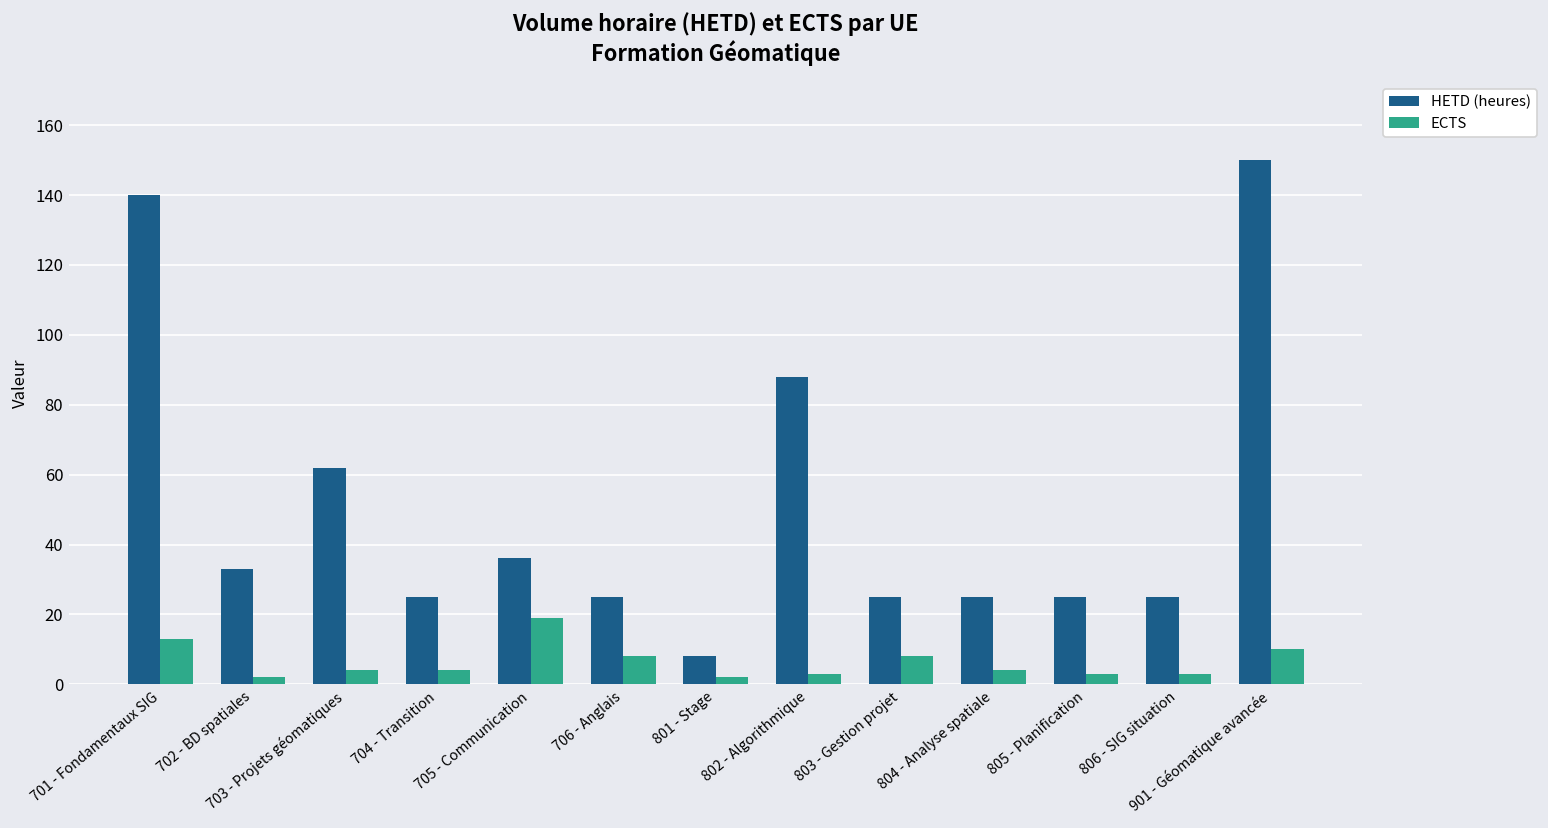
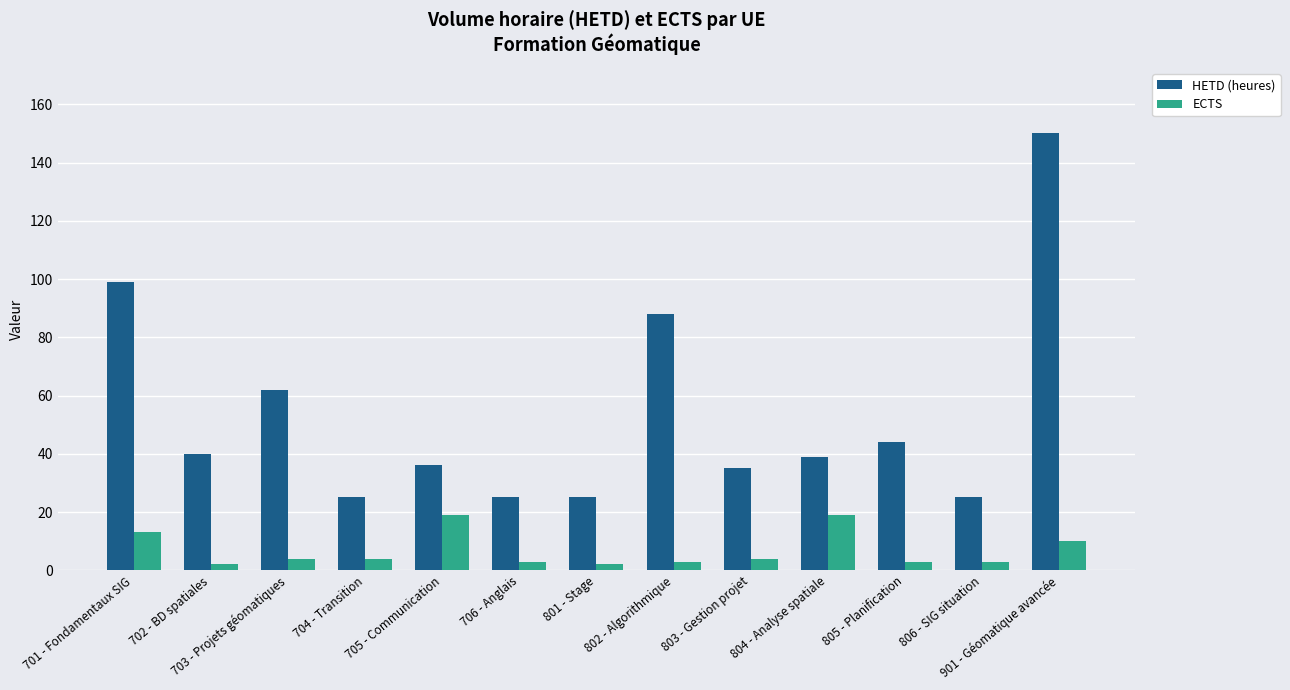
HETD (heures), 701 - Fondamentaux SIG: 140 -> 99
HETD (heures), 702 - BD spatiales: 33 -> 40
ECTS, 706 - Anglais: 8 -> 3
HETD (heures), 801 - Stage: 8 -> 25
HETD (heures), 803 - Gestion projet: 25 -> 35
ECTS, 803 - Gestion projet: 8 -> 4
HETD (heures), 804 - Analyse spatiale: 25 -> 39
ECTS, 804 - Analyse spatiale: 4 -> 19
HETD (heures), 805 - Planification: 25 -> 44
